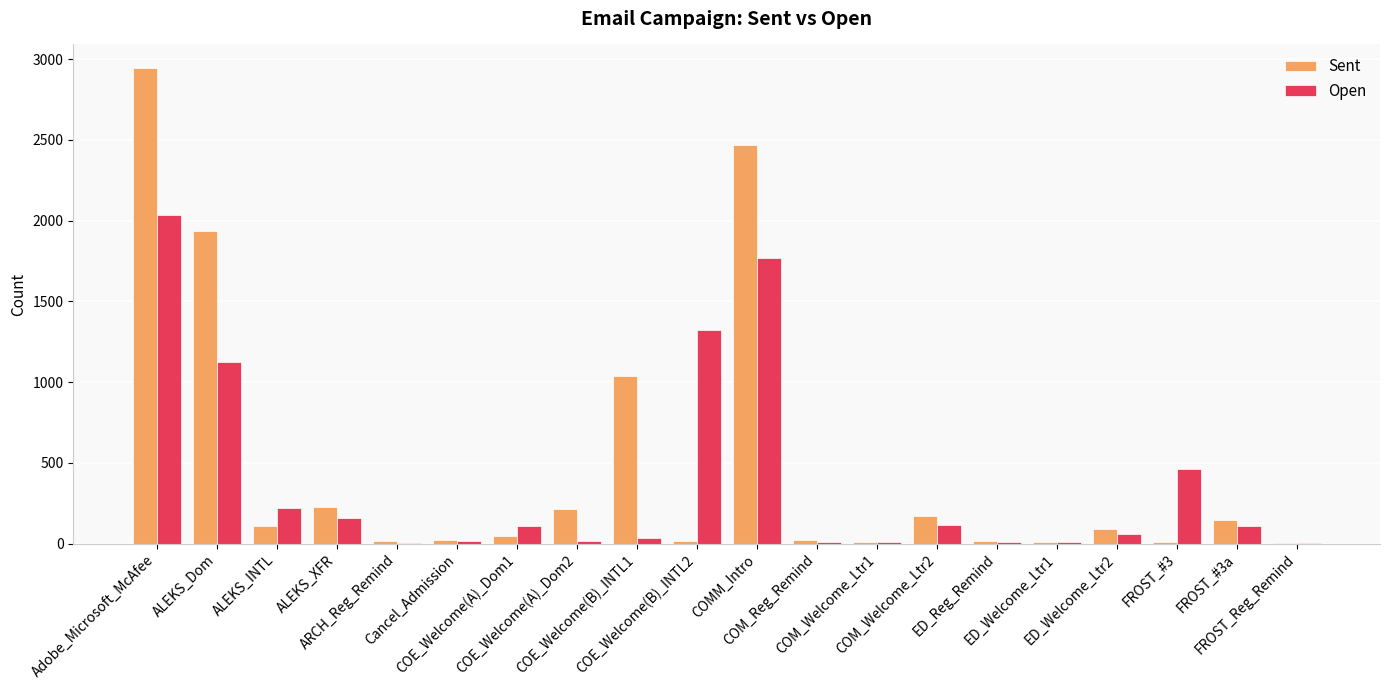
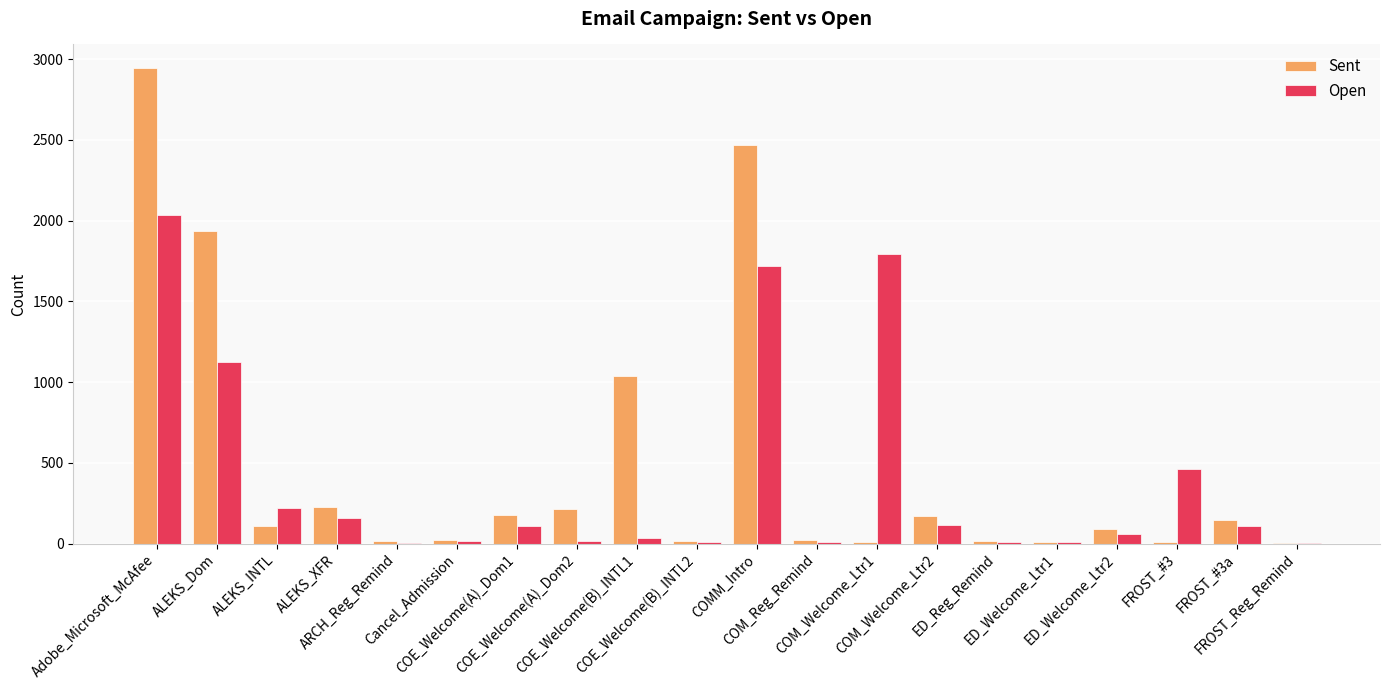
Sent, COE_Welcome(A)_Dom1: 50 -> 180
Open, COE_Welcome(B)_INTL2: 1320 -> 10
Open, COMM_Intro: 1770 -> 1720
Open, COM_Welcome_Ltr1: 10 -> 1790
